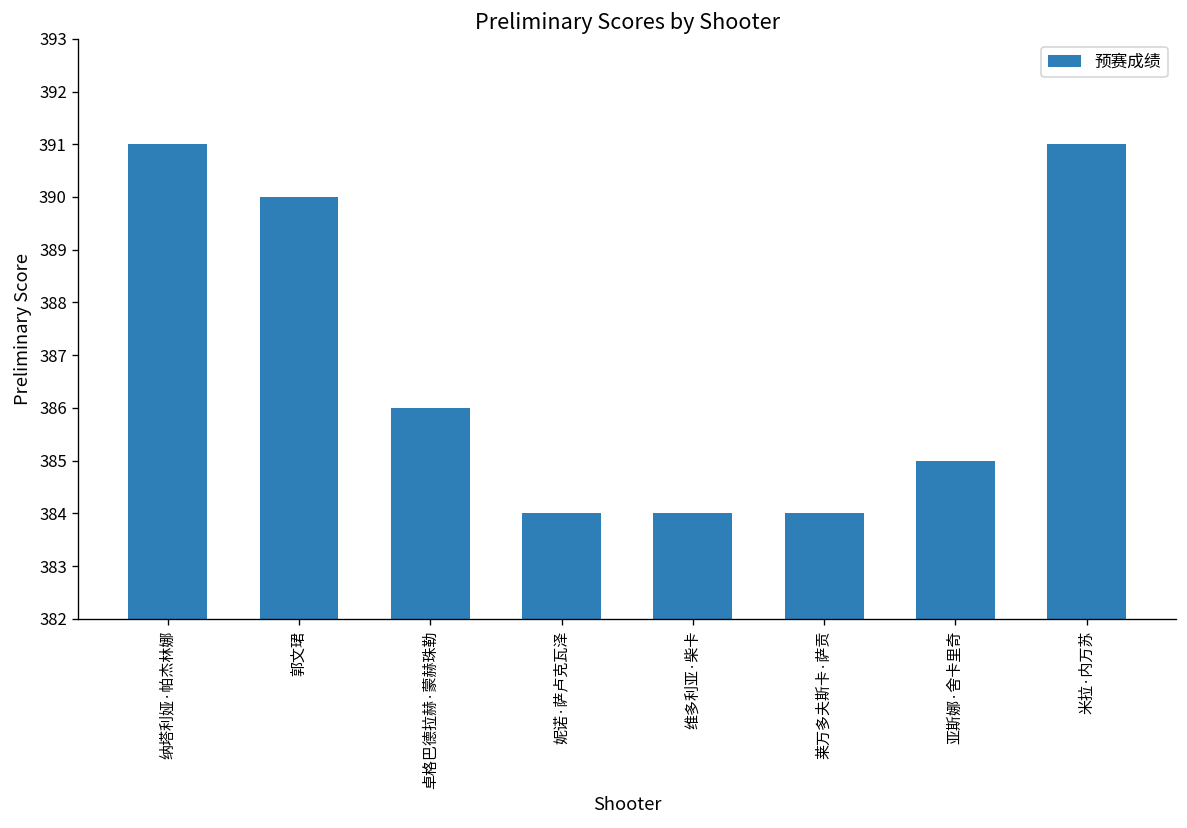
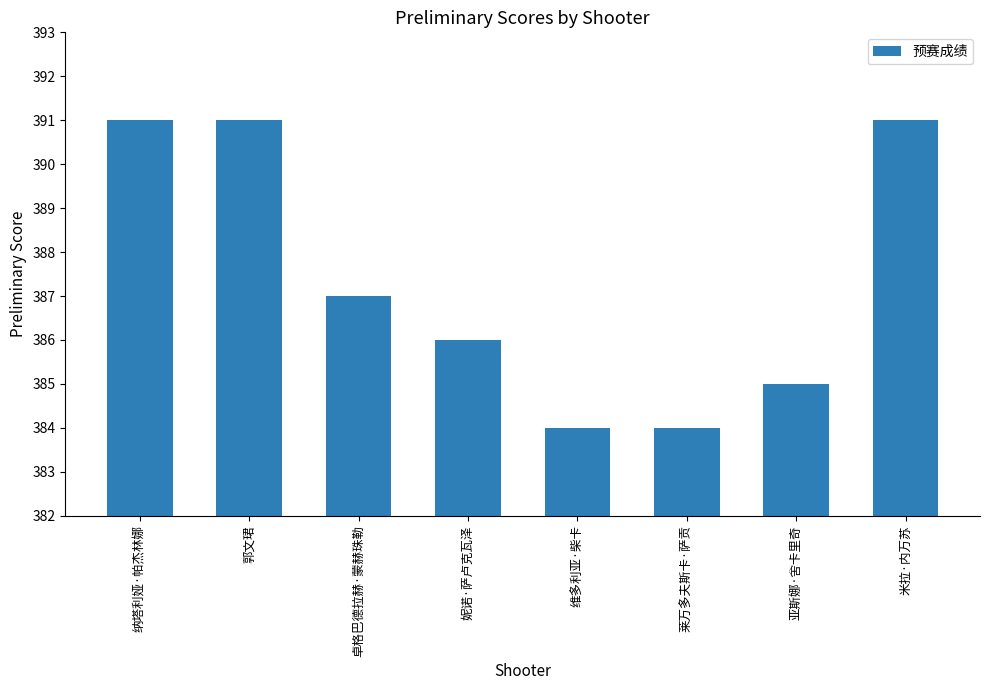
郭文珺: 390 -> 391
卓格巴德拉赫·蒙赫珠勒: 386 -> 387
妮诺·萨卢克瓦泽: 384 -> 386
